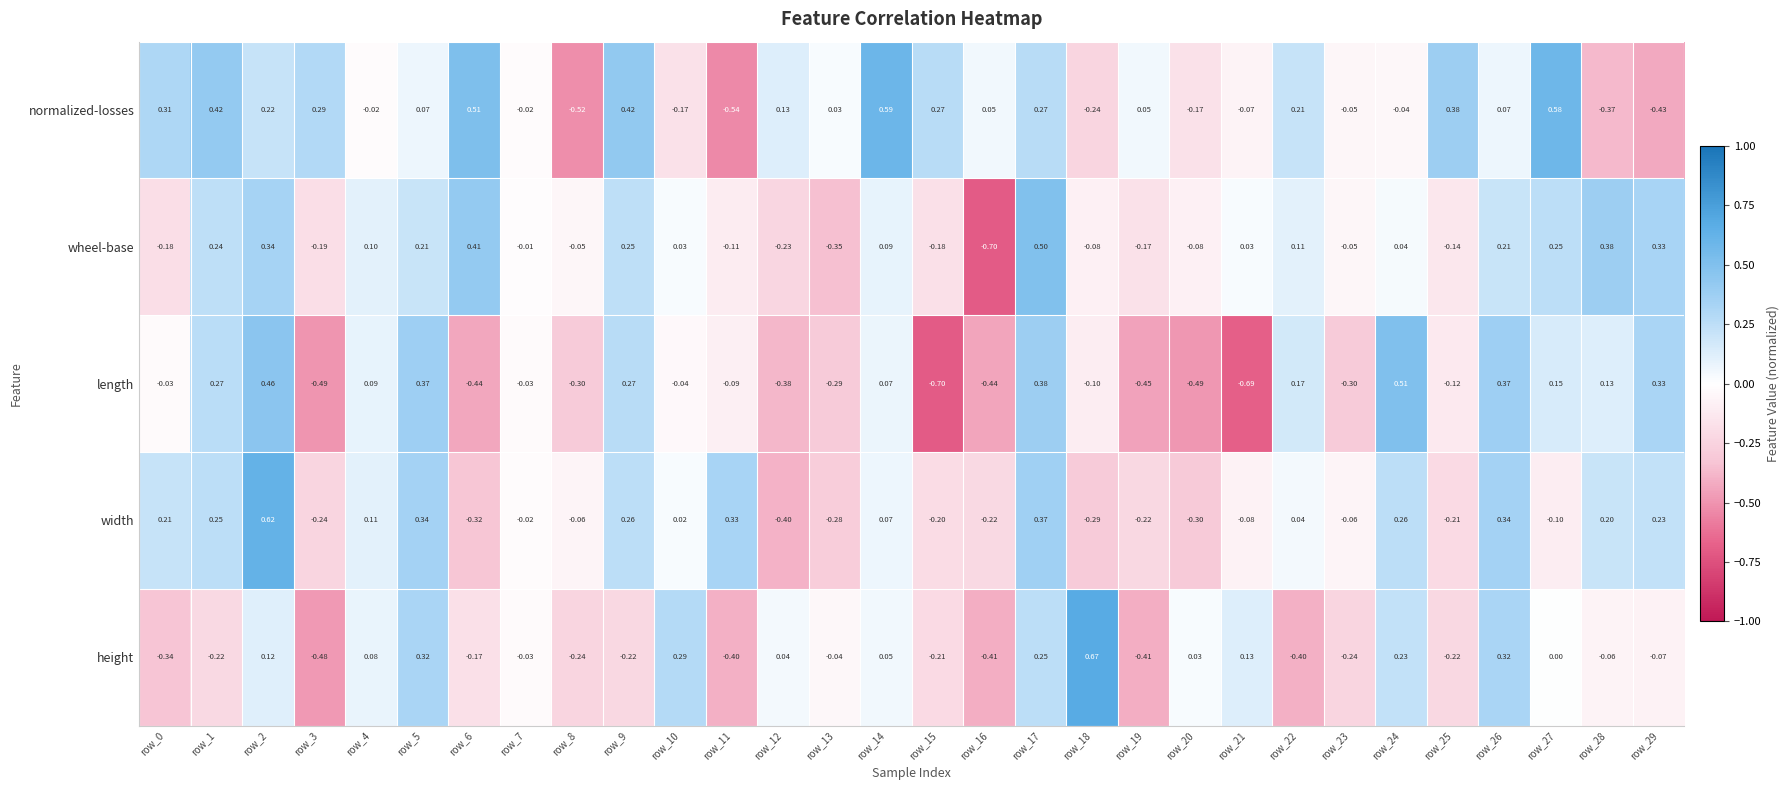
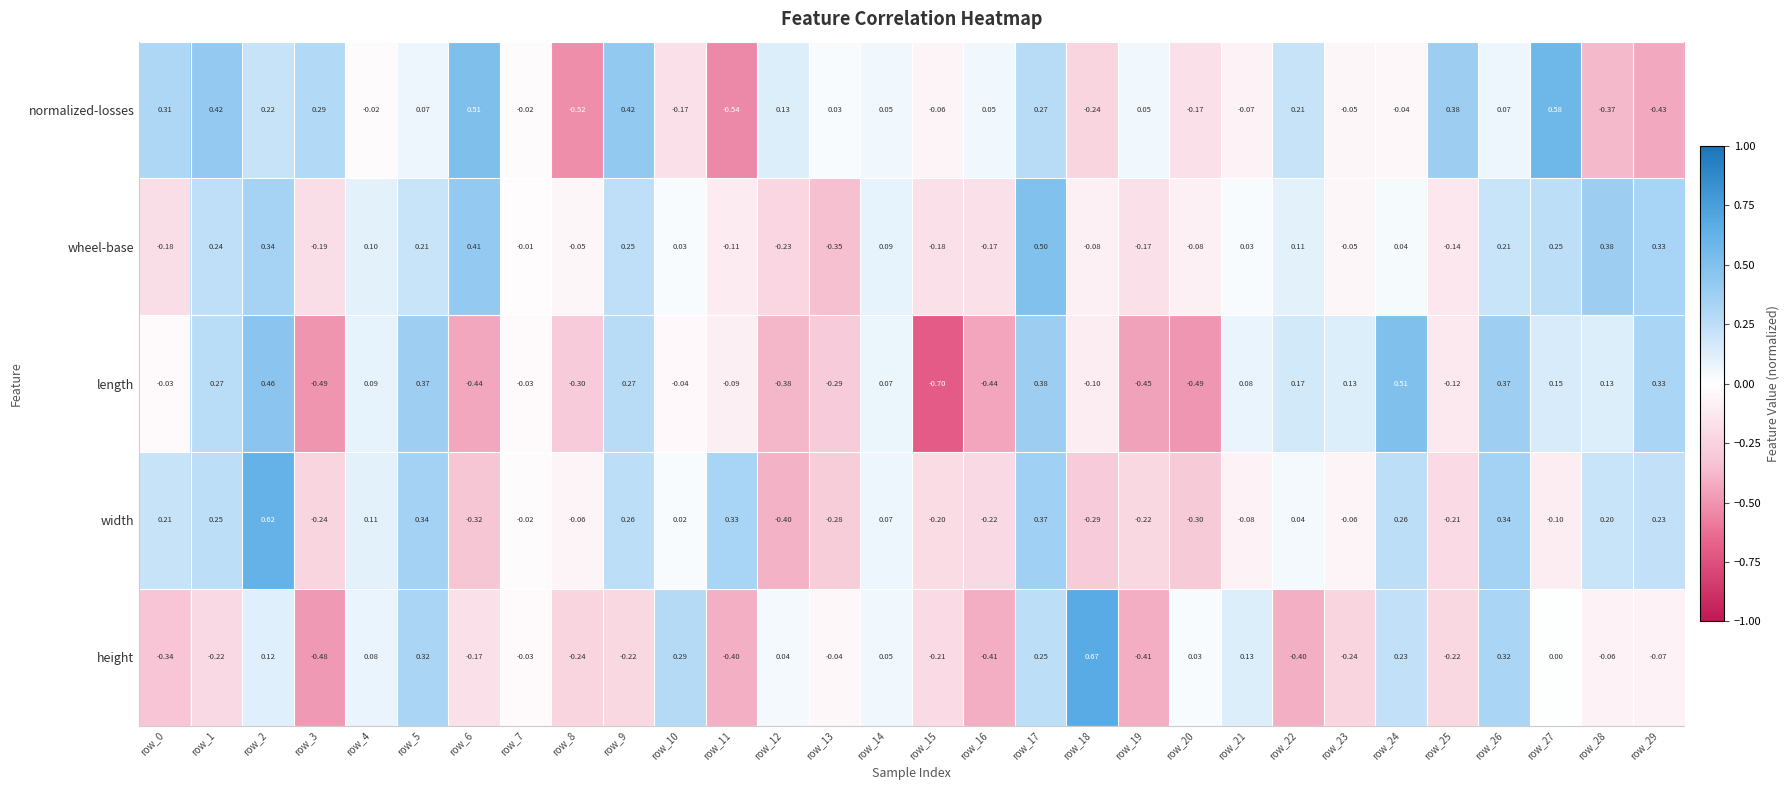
normalized-losses, row_14: 0.59 -> 0.05
normalized-losses, row_15: 0.27 -> -0.06
wheel-base, row_16: -0.70 -> -0.17
length, row_21: -0.69 -> 0.08
length, row_23: -0.30 -> 0.13
